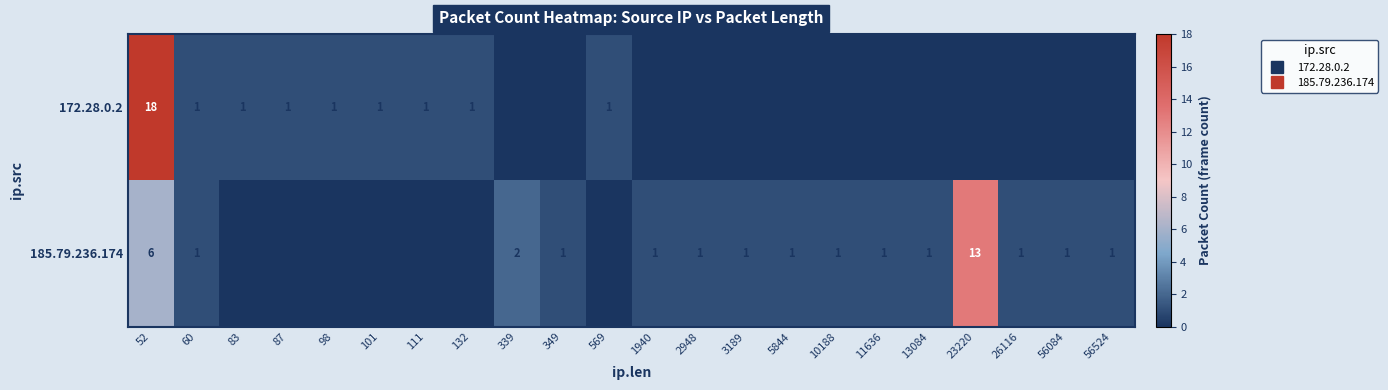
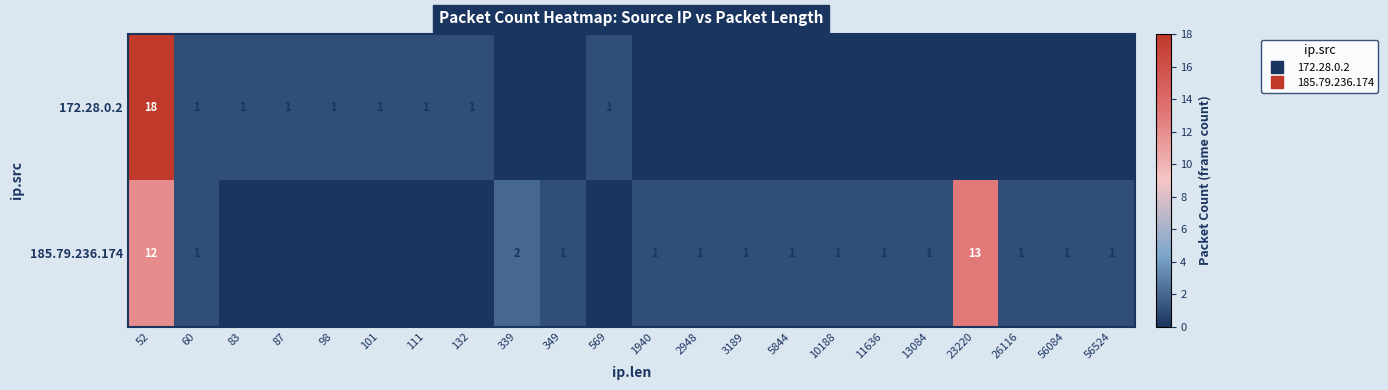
185.79.236.174, 52: 6 -> 12
